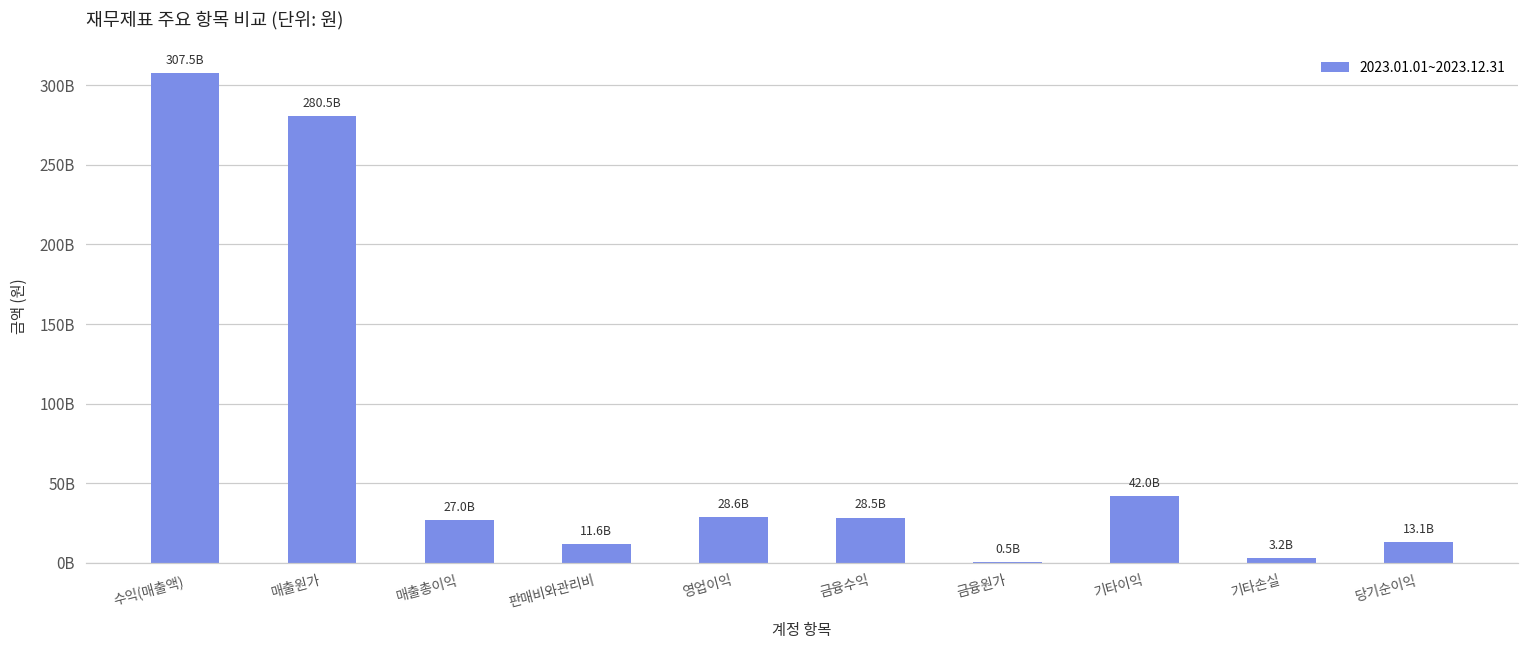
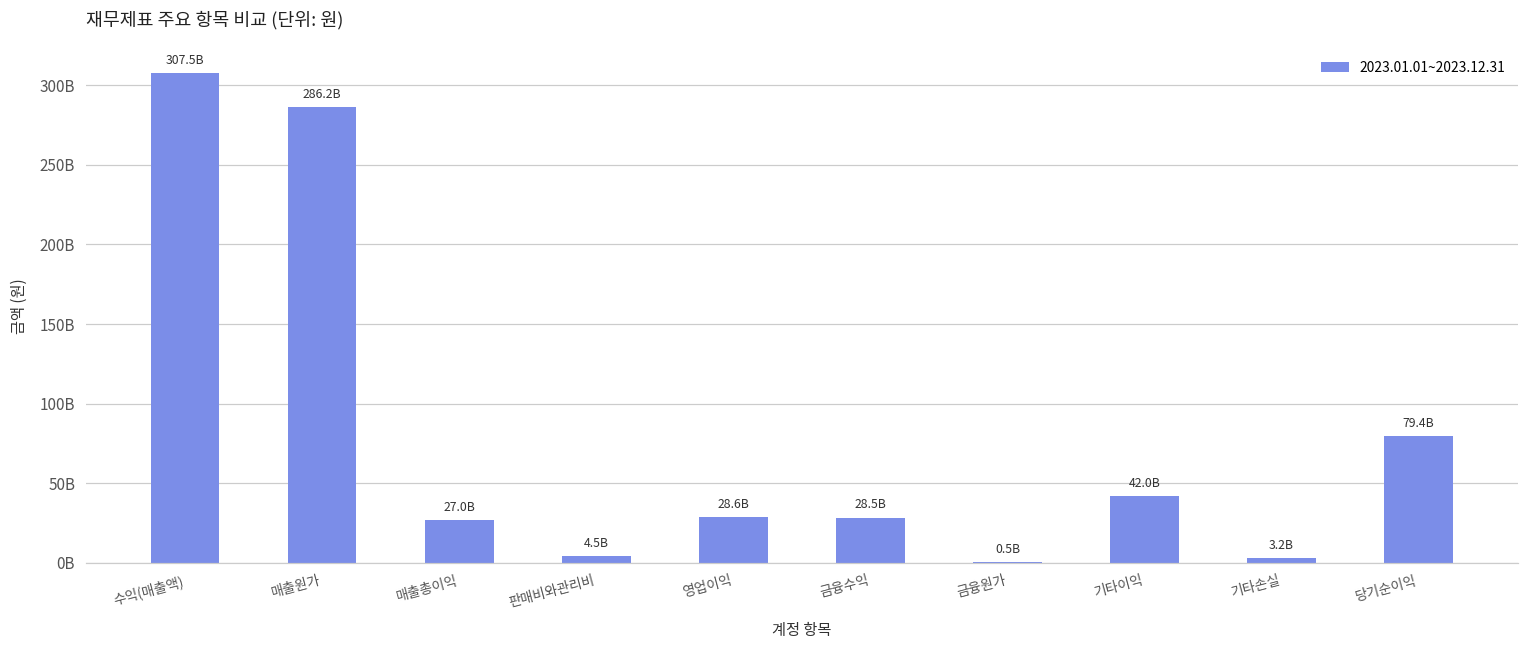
매출원가: 280.5B -> 286.2B
판매비와관리비: 11.6B -> 4.5B
당기순이익: 13.1B -> 79.4B
